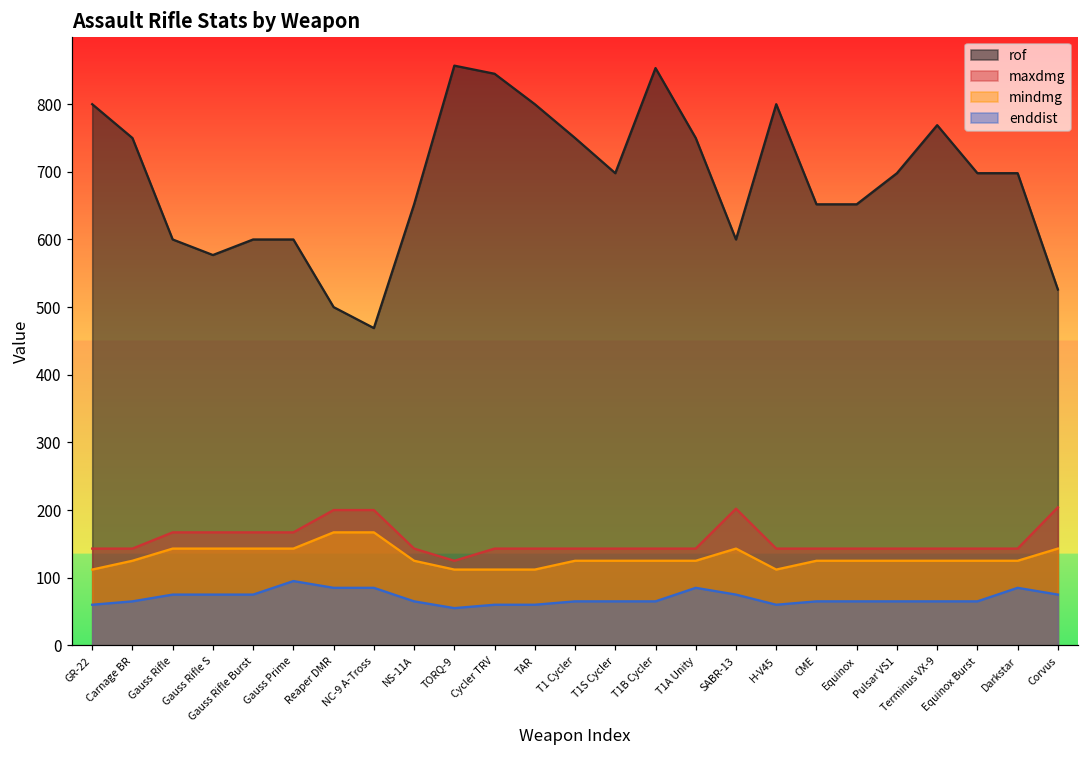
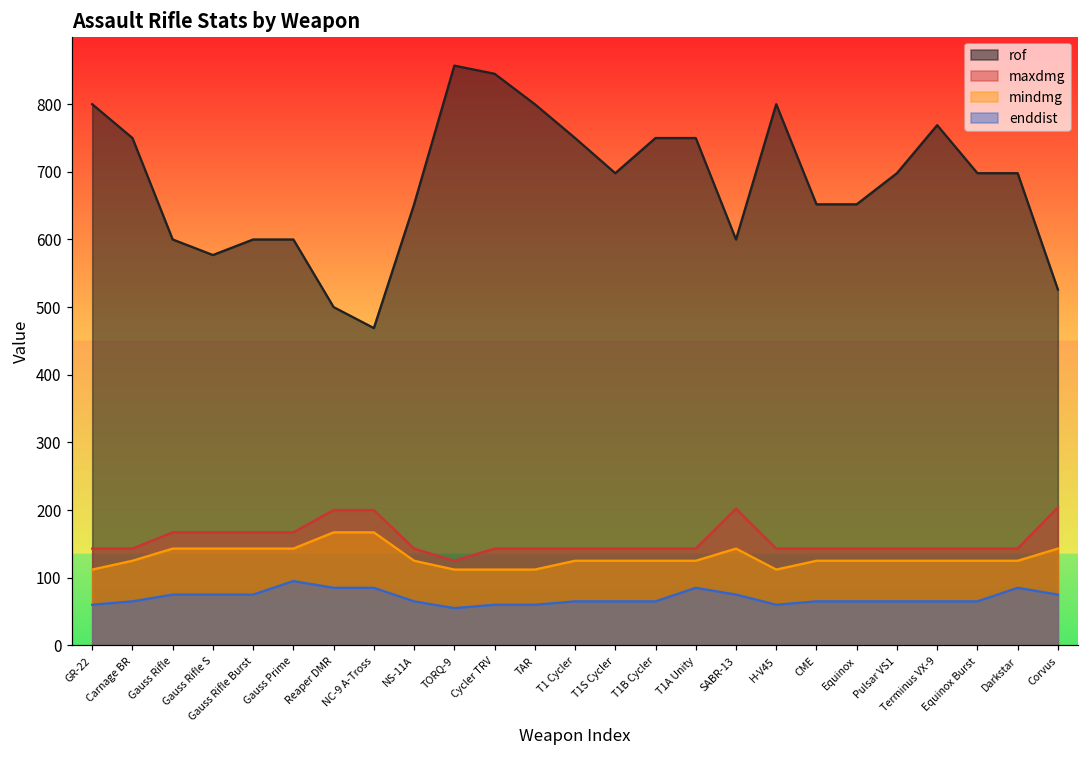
rof, T1B Cycler: 850 -> 750
